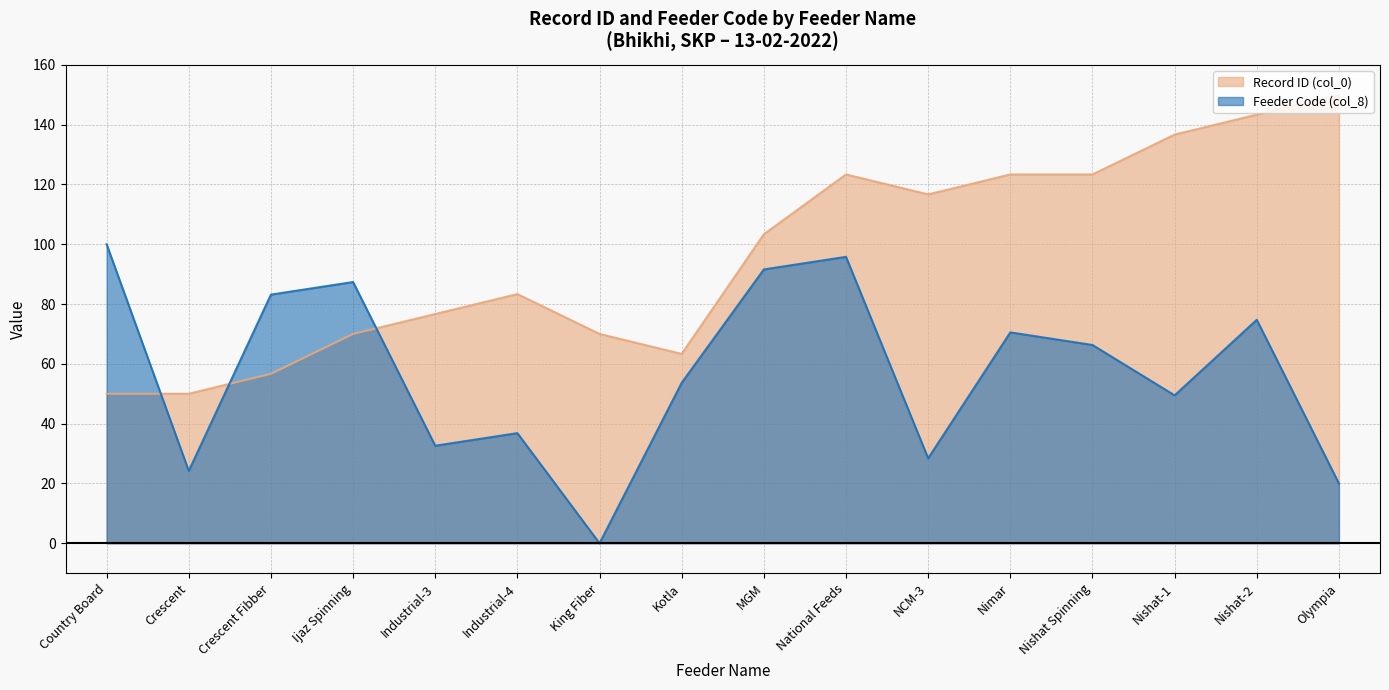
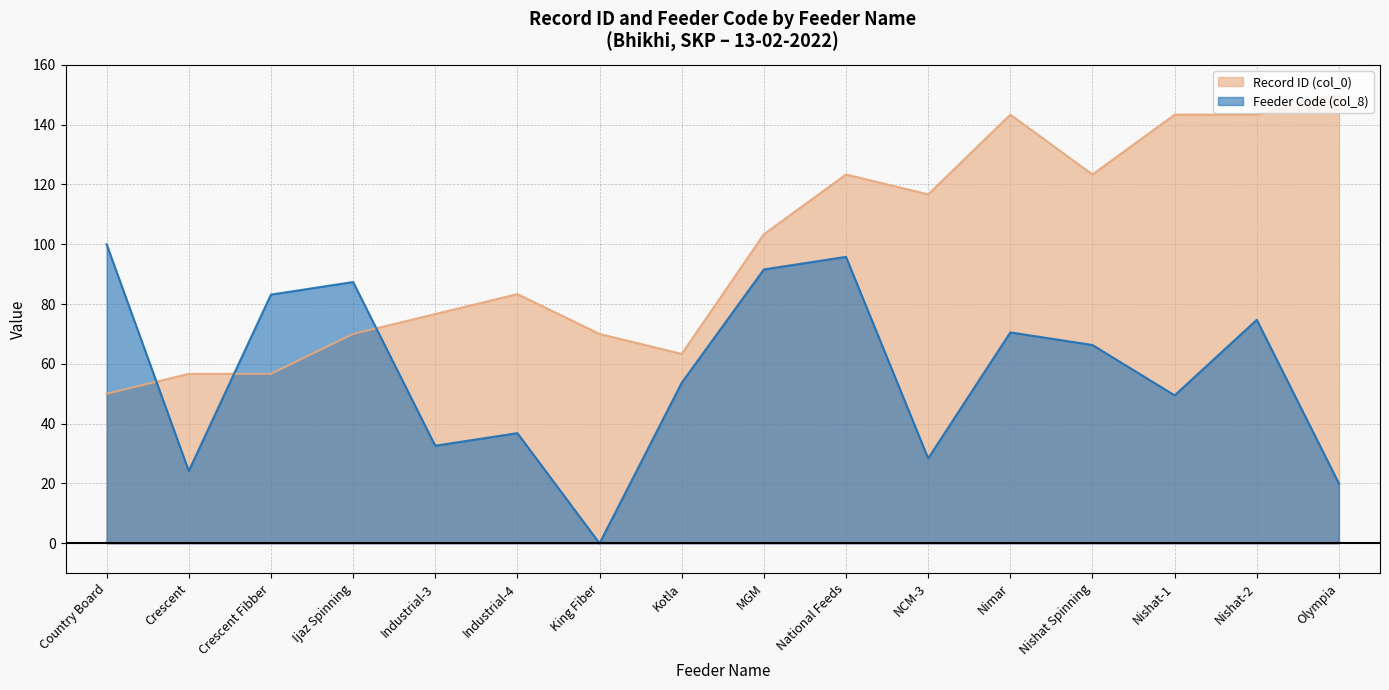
Record ID (col_0), Crescent: 50 -> 57
Record ID (col_0), Nimar: 123 -> 143
Record ID (col_0), Nishat-1: 137 -> 143
